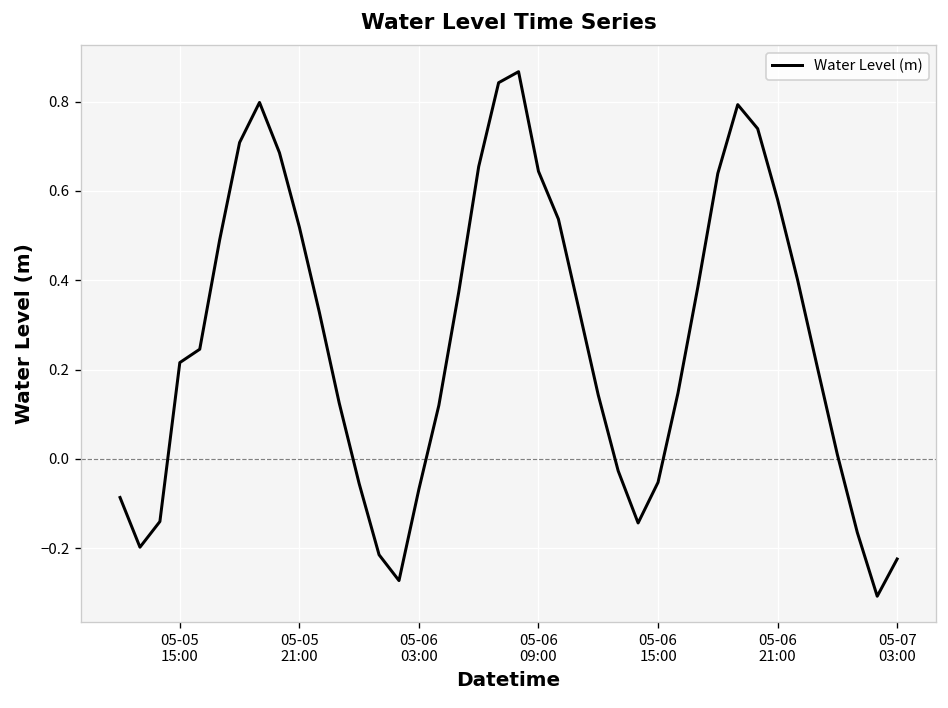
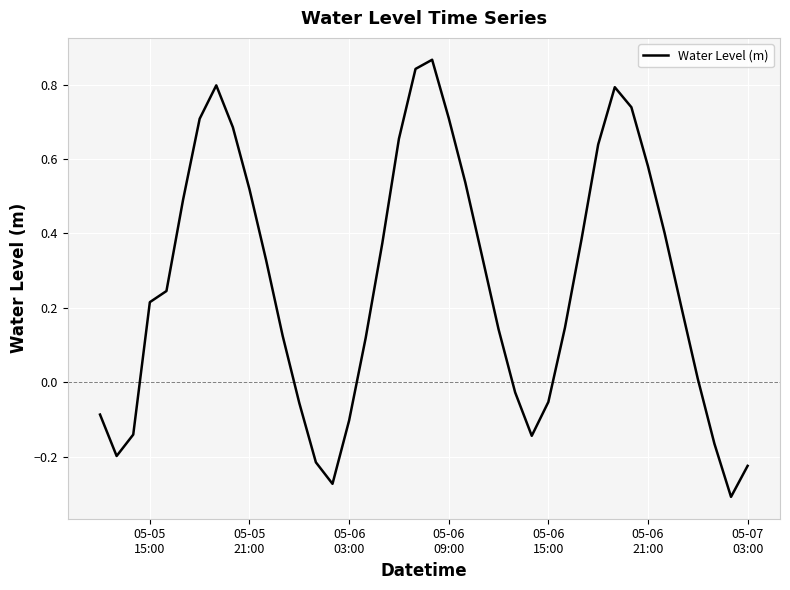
05-06 03:00: -0.07 -> -0.10
05-06 09:00: 0.64 -> 0.71
